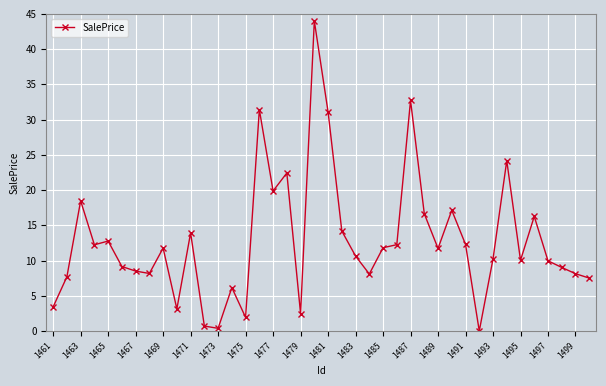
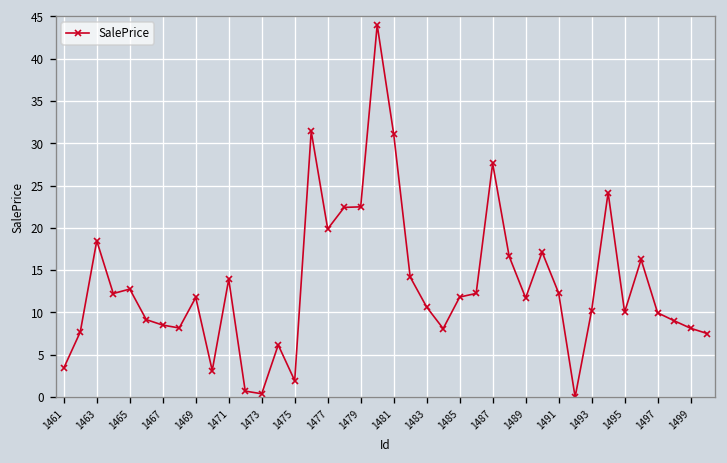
1479: 2 -> 22
1487: 33 -> 28
